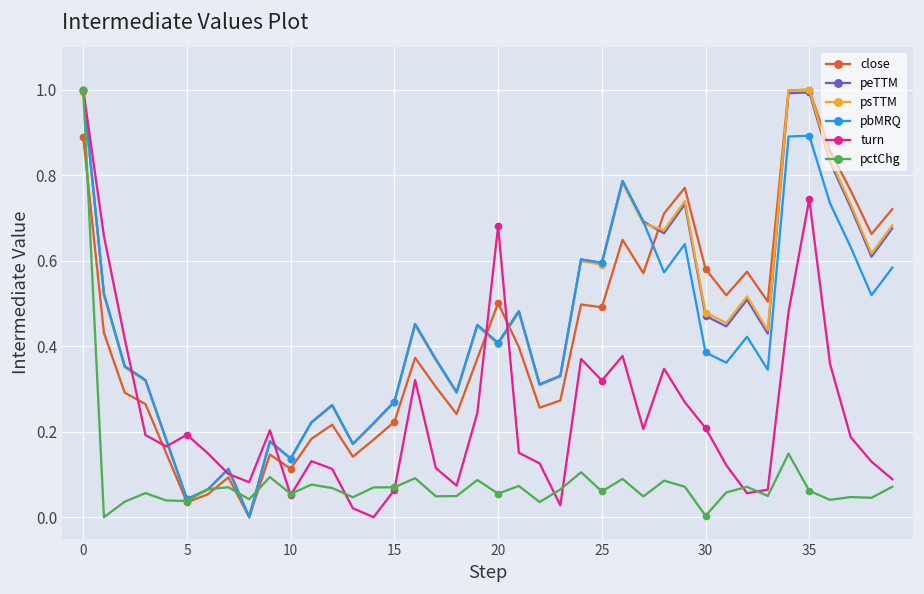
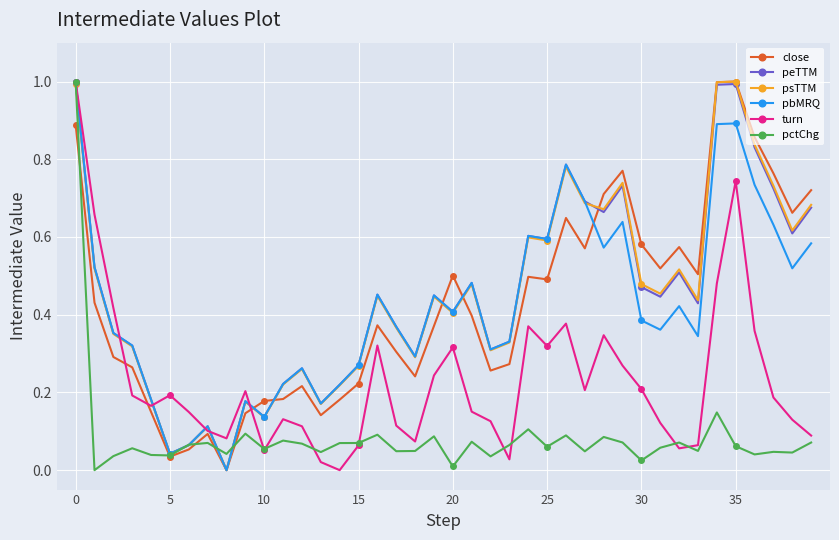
close, 10: 0.11 -> 0.18
turn, 20: 0.68 -> 0.32
pctChg, 20: 0.05 -> 0.01
pctChg, 30: 0.00 -> 0.02
